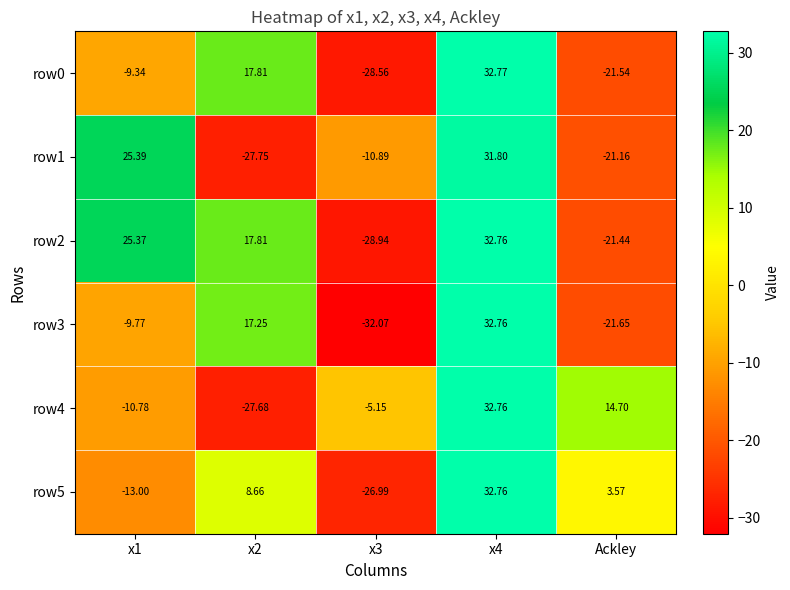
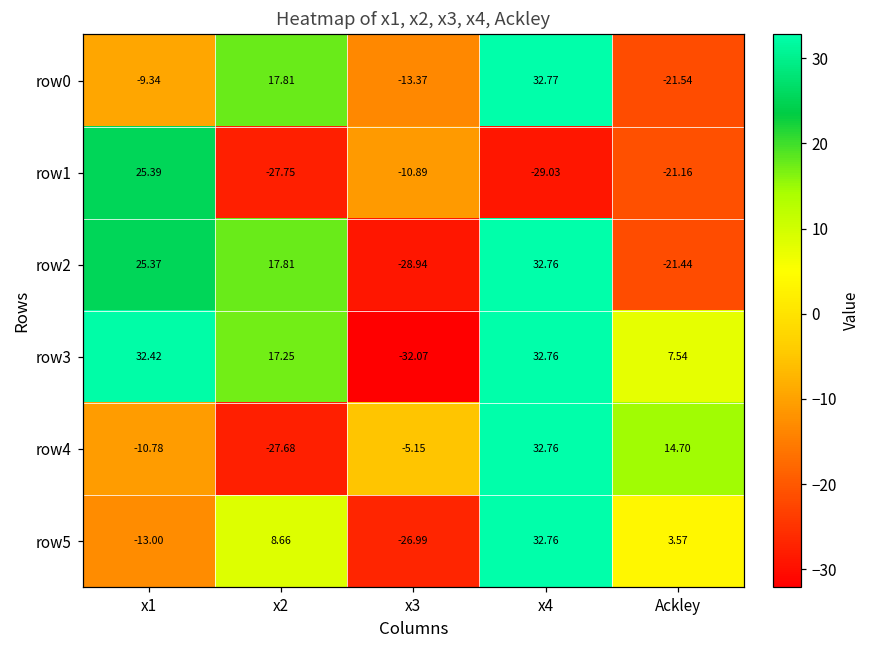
row0, x3: -28.56 -> -13.37
row1, x4: 31.80 -> -29.03
row3, x1: -9.77 -> 32.42
row3, Ackley: -21.65 -> 7.54
